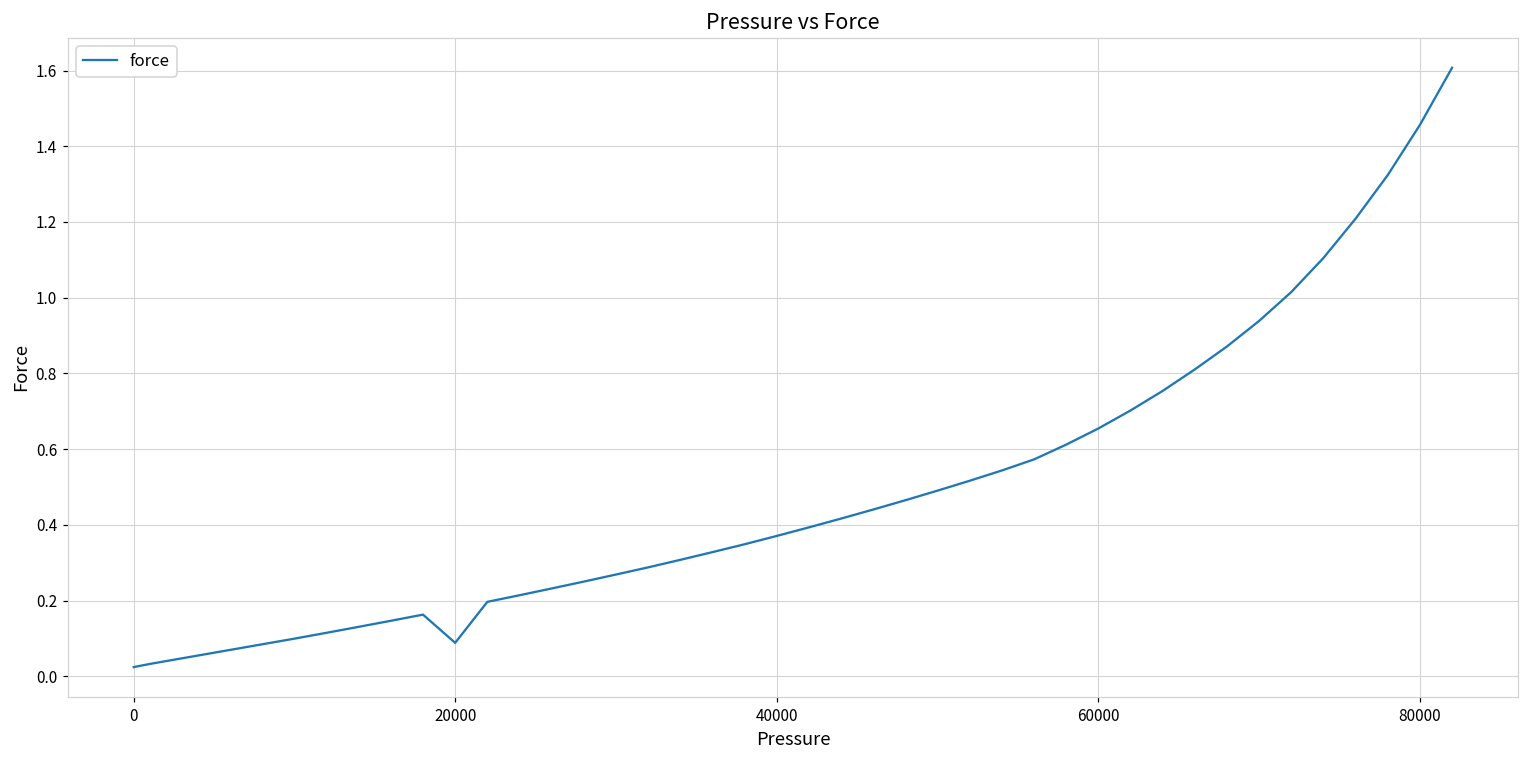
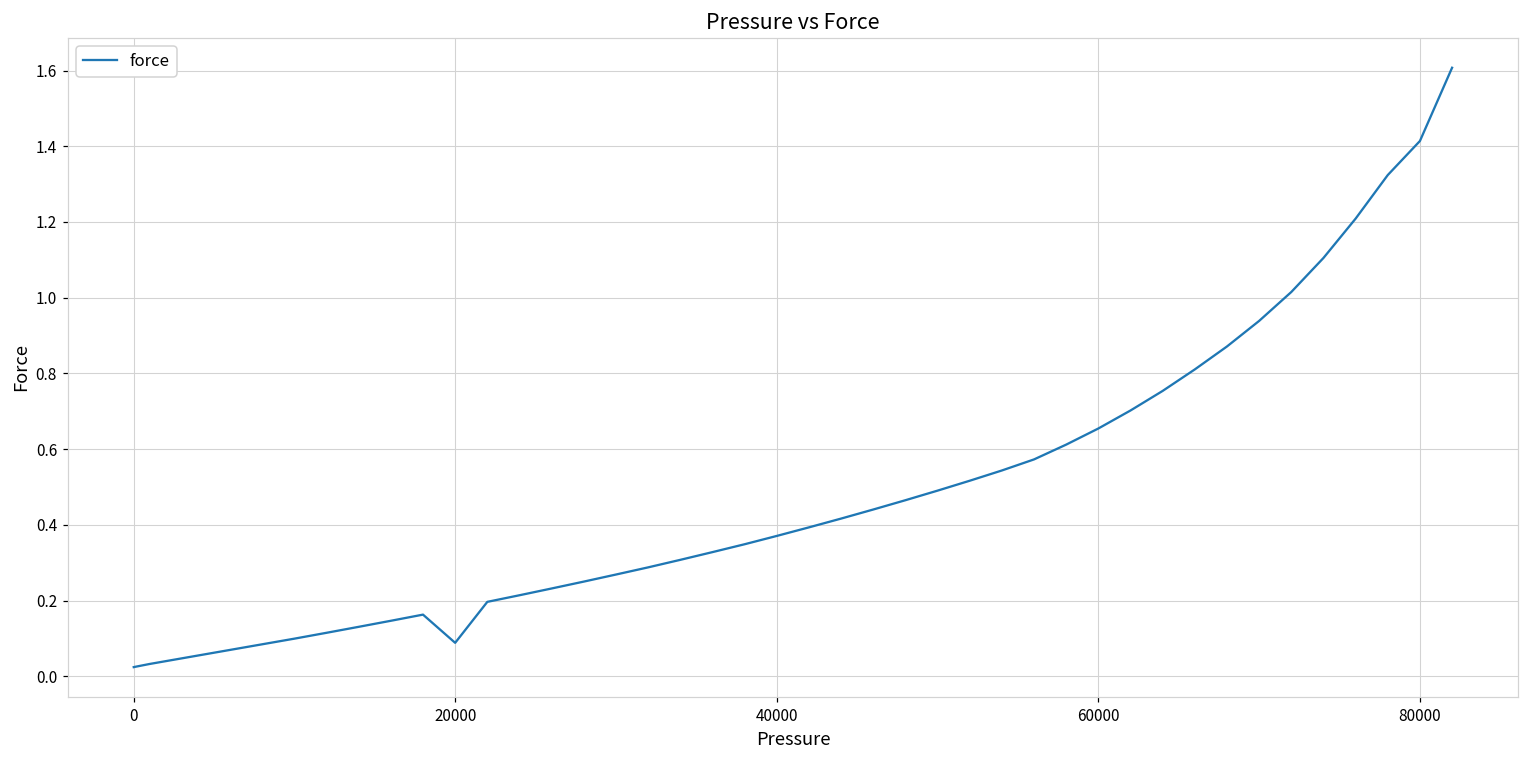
80000: 1.46 -> 1.41
